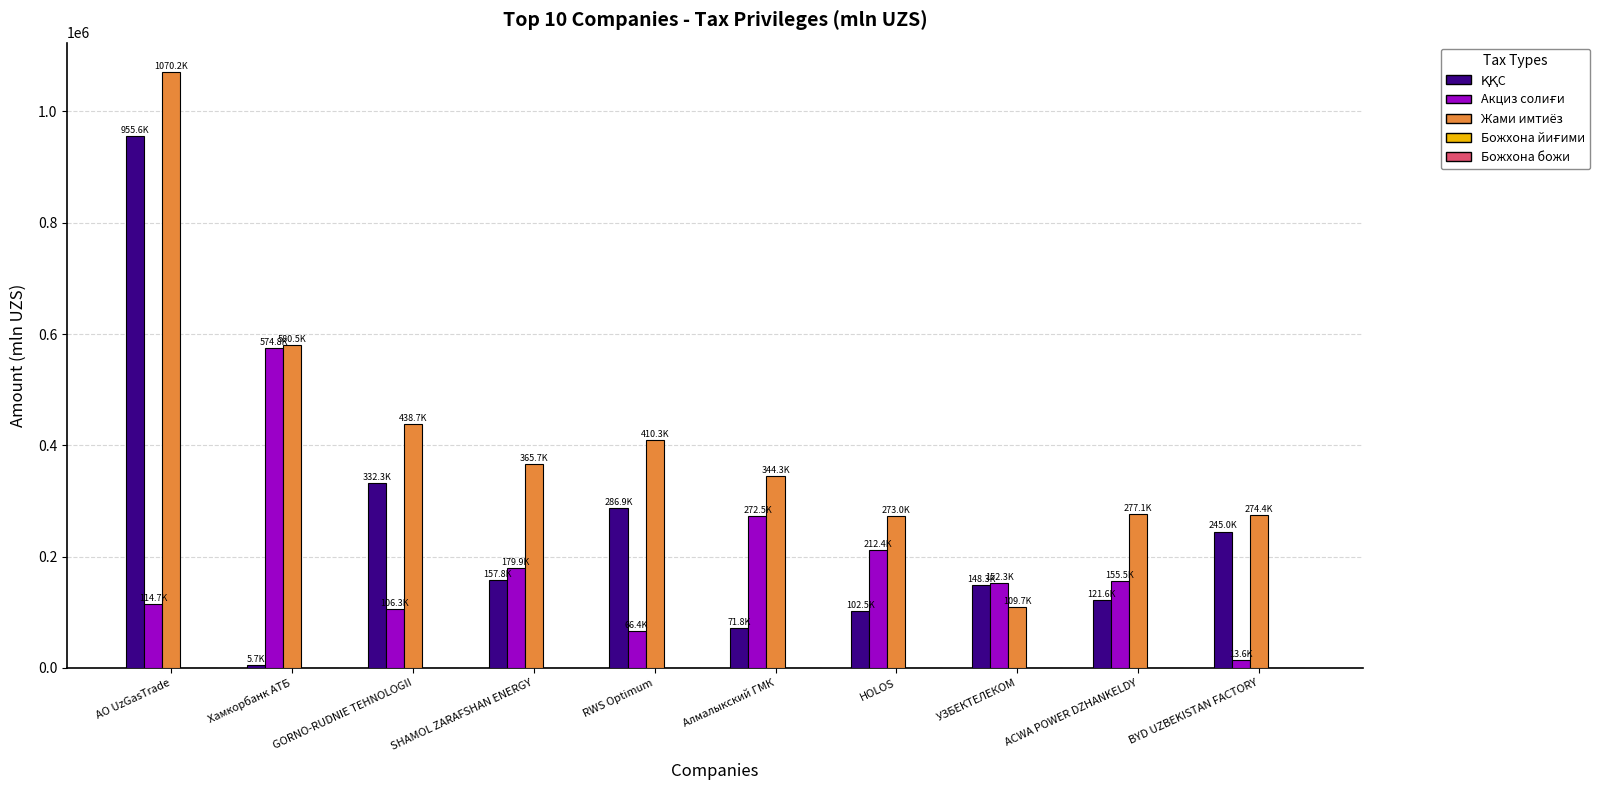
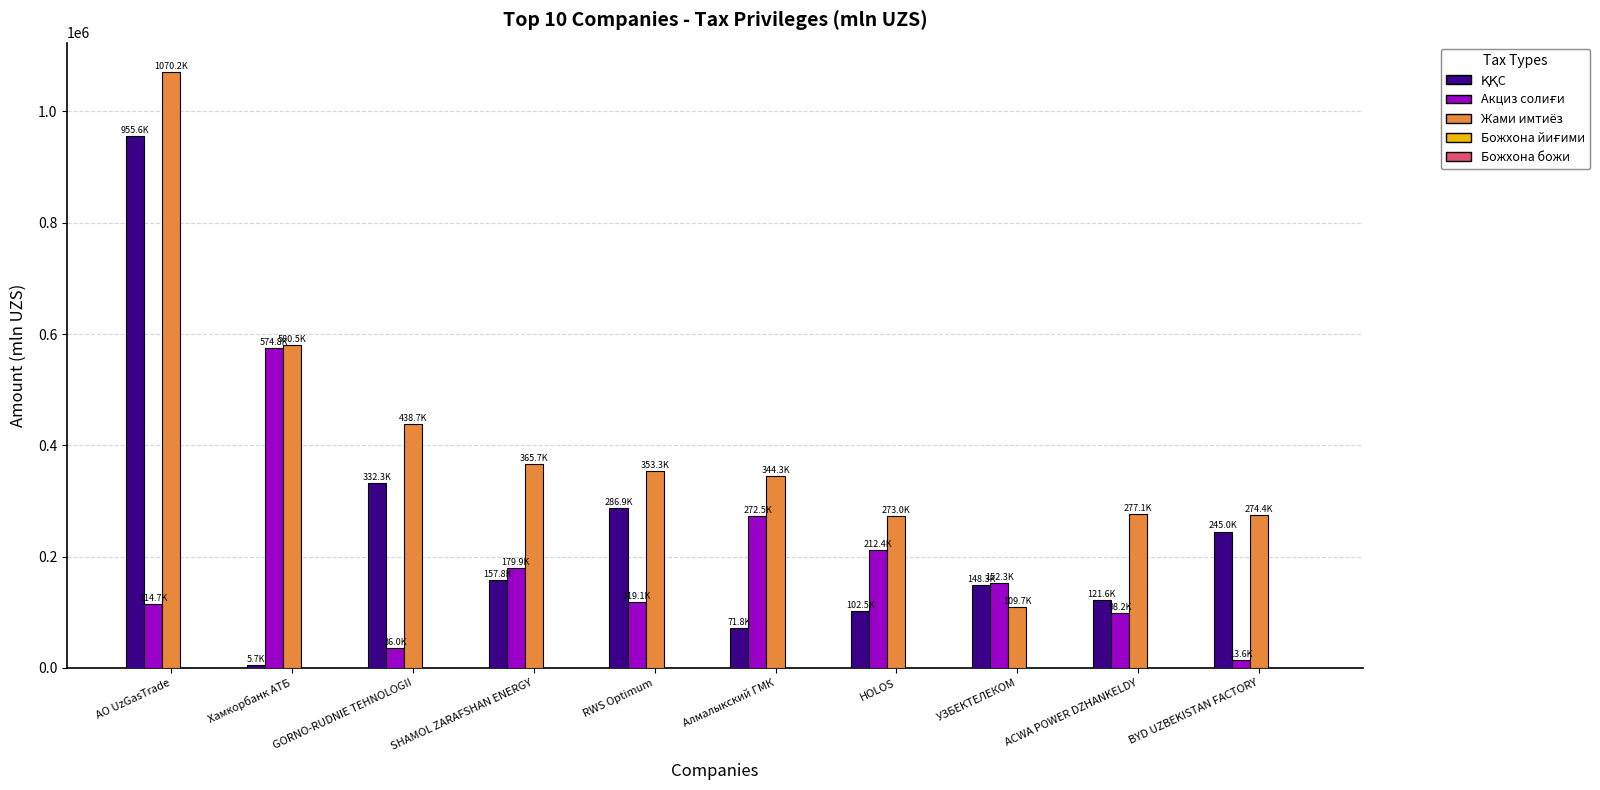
Акциз солиғи, GORNO-RUDNIE TEHNOLOGII: 106.3K -> 36.0K
Акциз солиғи, RWS Optimum: 66.4K -> 119.1K
Жами имтиёз, RWS Optimum: 410.3K -> 353.3K
Акциз солиғи, ACWA POWER DZHANKELDY: 155.5K -> 98.2K
